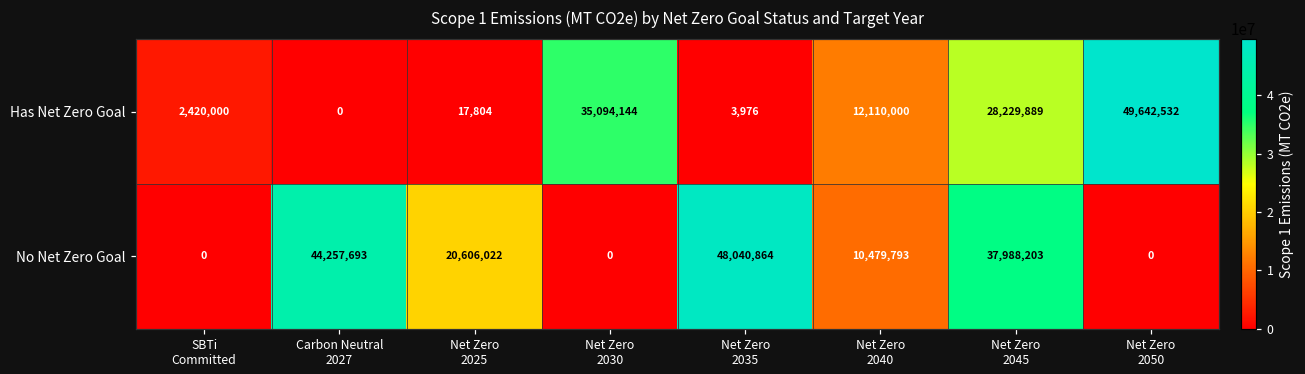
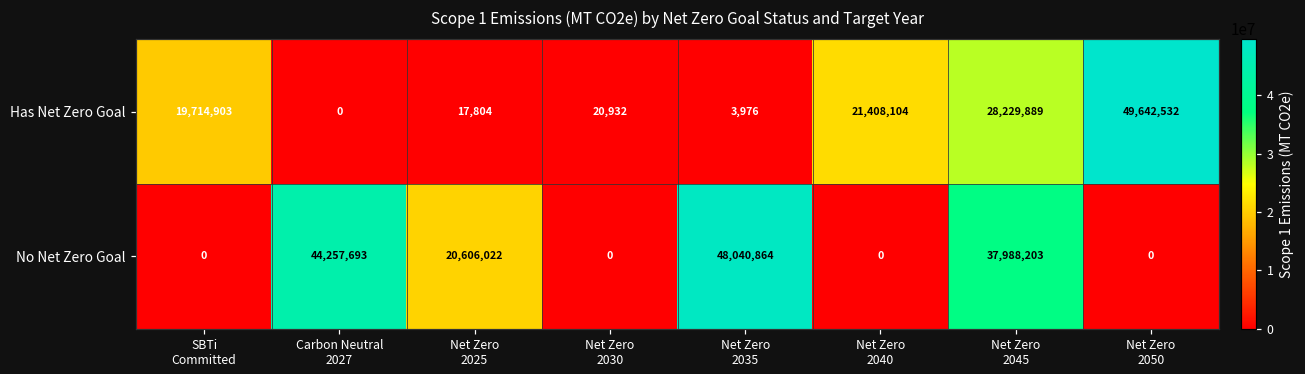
Has Net Zero Goal, SBTi Committed: 2,420,000 -> 19,714,903
Has Net Zero Goal, Net Zero 2030: 35,094,144 -> 20,932
Has Net Zero Goal, Net Zero 2040: 12,110,000 -> 21,408,104
No Net Zero Goal, Net Zero 2040: 10,479,793 -> 0
